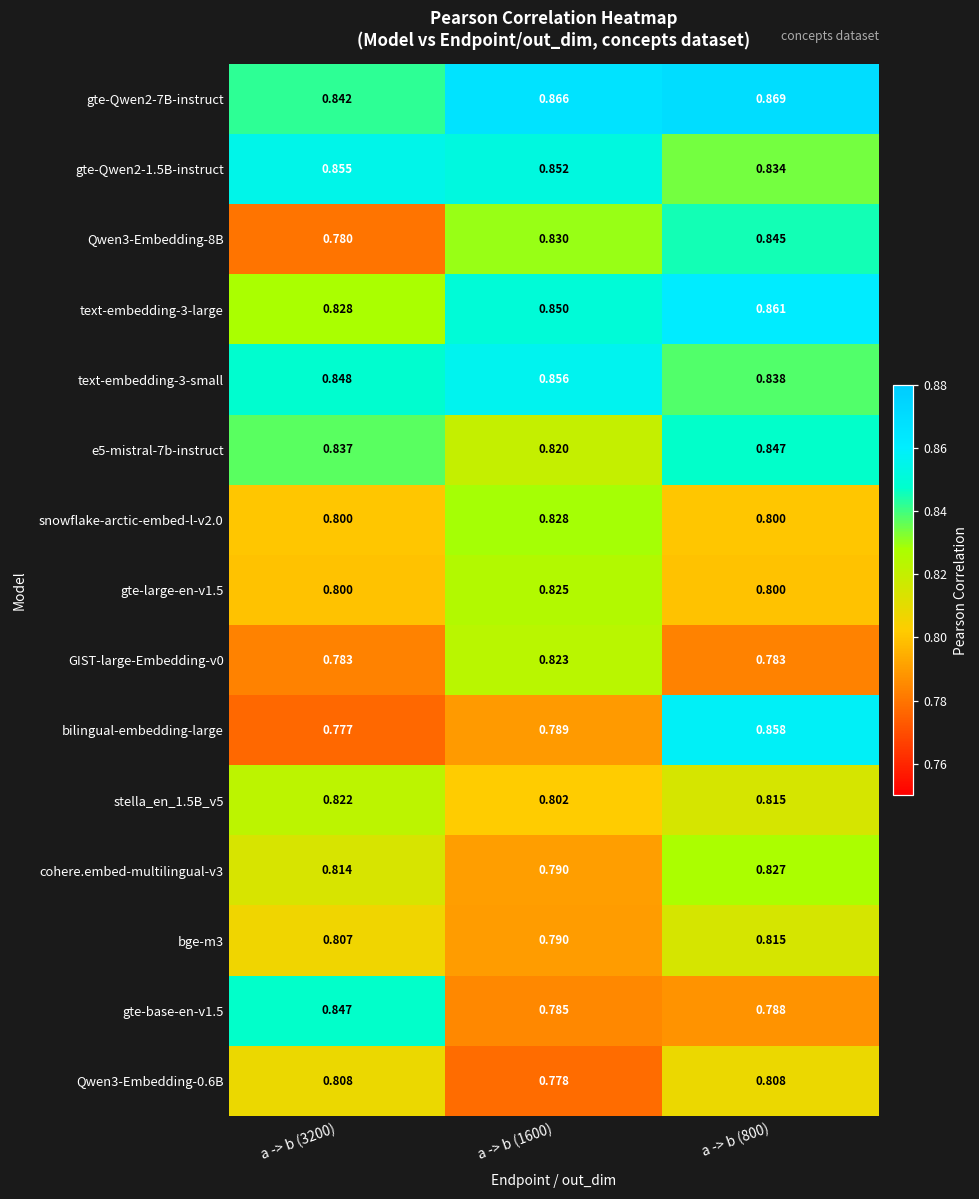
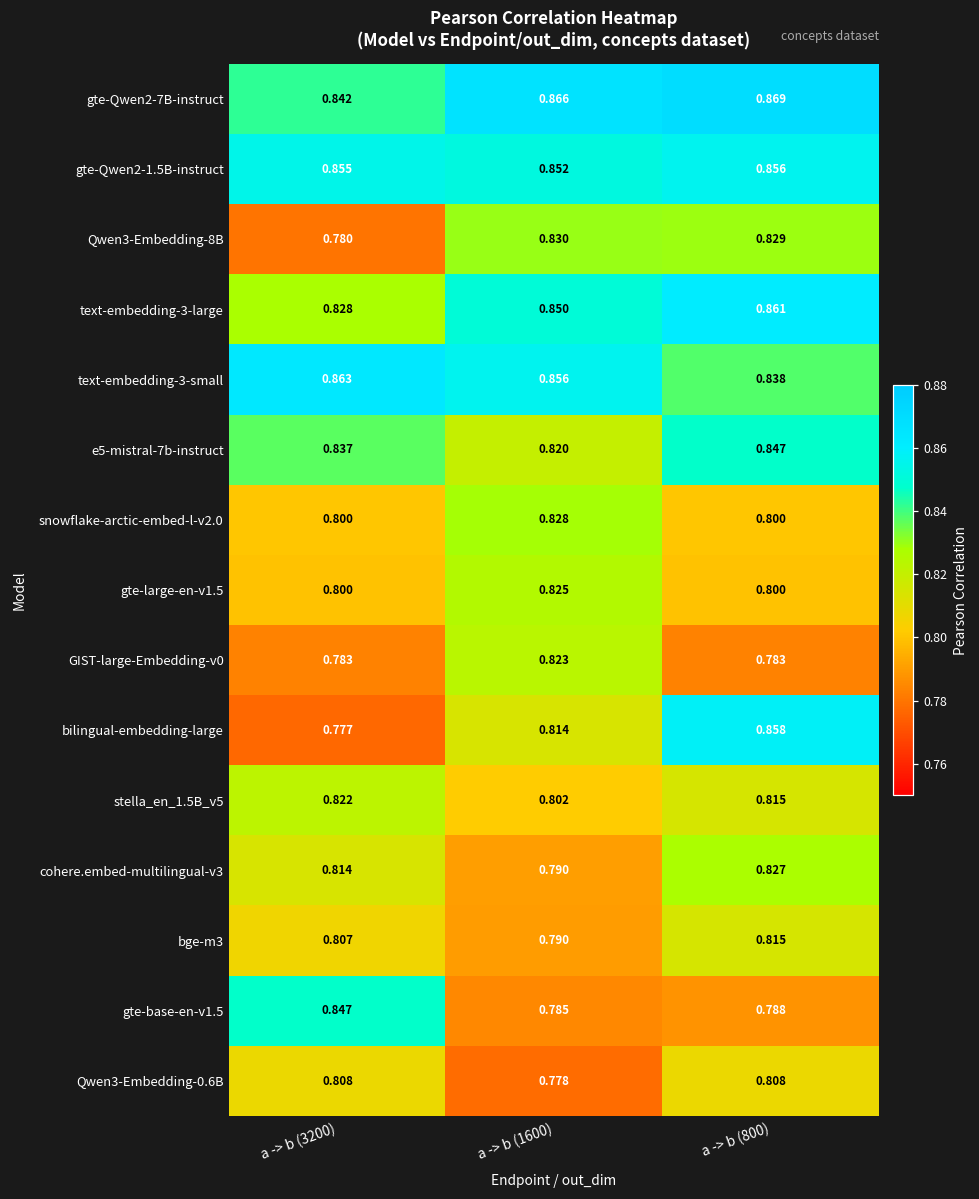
gte-Qwen2-1.5B-instruct, a -> b (800): 0.834 -> 0.856
Qwen3-Embedding-8B, a -> b (800): 0.845 -> 0.829
text-embedding-3-small, a -> b (3200): 0.848 -> 0.863
bilingual-embedding-large, a -> b (1600): 0.789 -> 0.814
